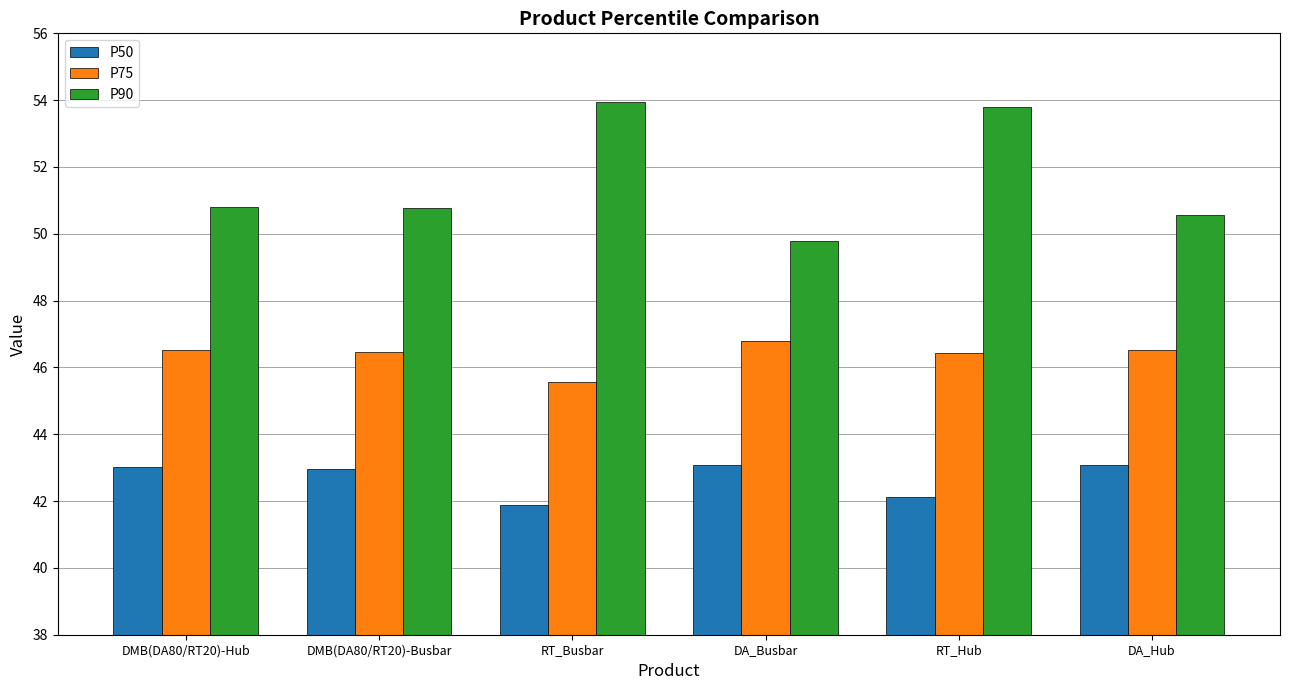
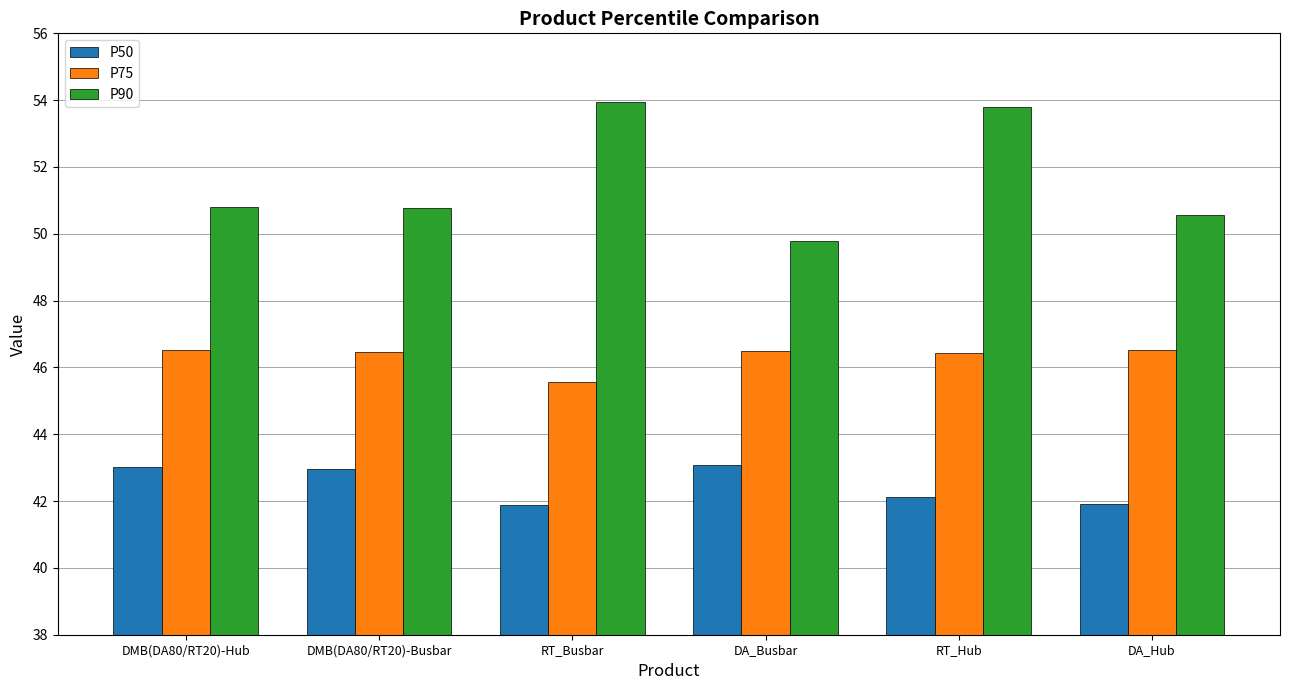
P75, DA_Busbar: 46.8 -> 46.5
P50, DA_Hub: 43.1 -> 41.9
